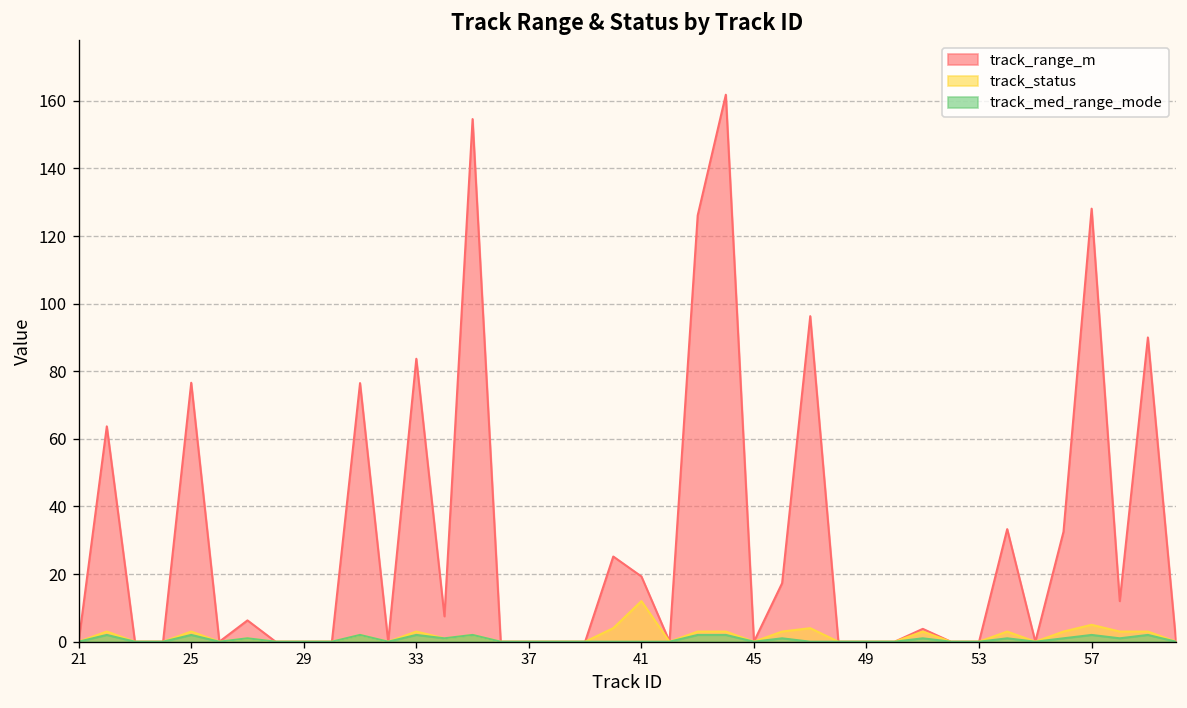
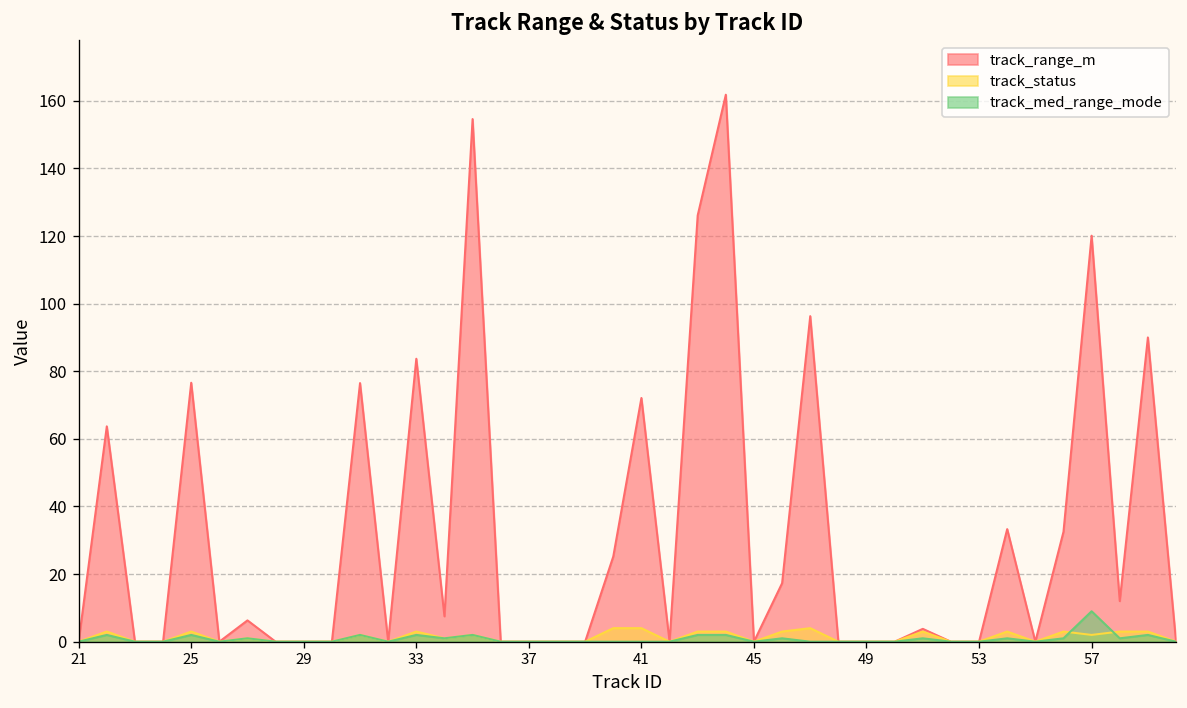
track_range_m, 41: 19 -> 72
track_status, 41: 12 -> 4
track_range_m, 57: 128 -> 120
track_status, 57: 5 -> 2
track_med_range_mode, 57: 2 -> 9
